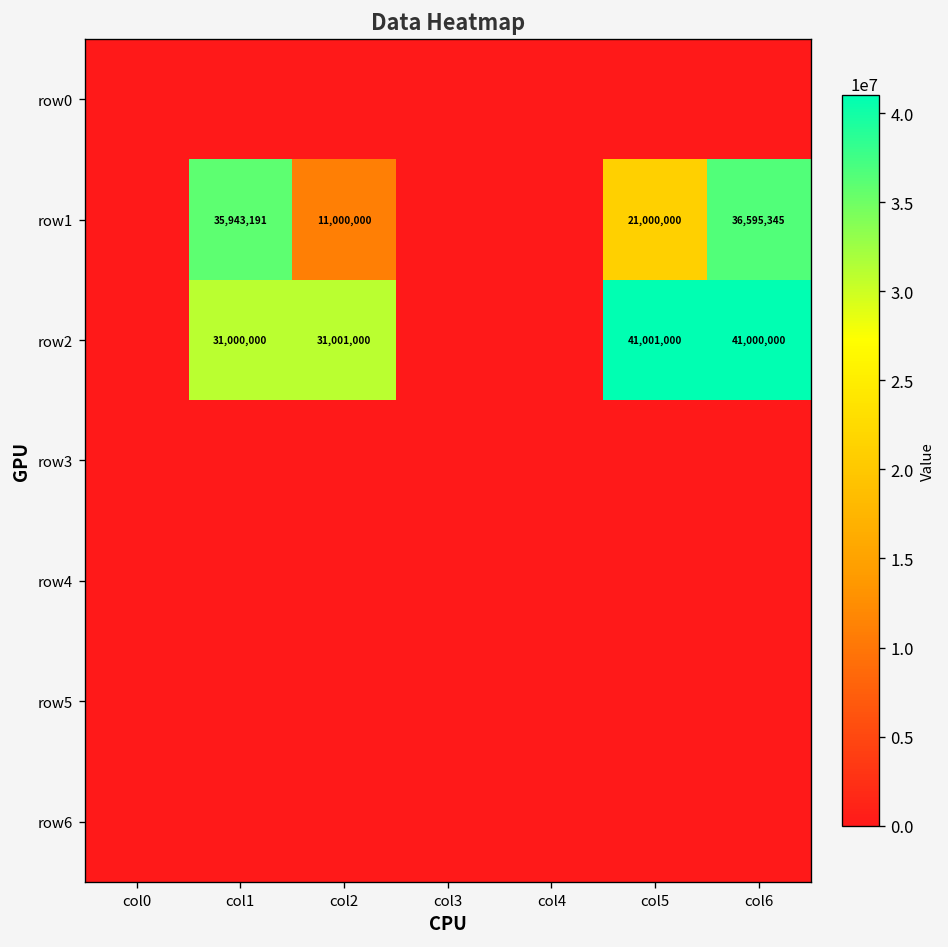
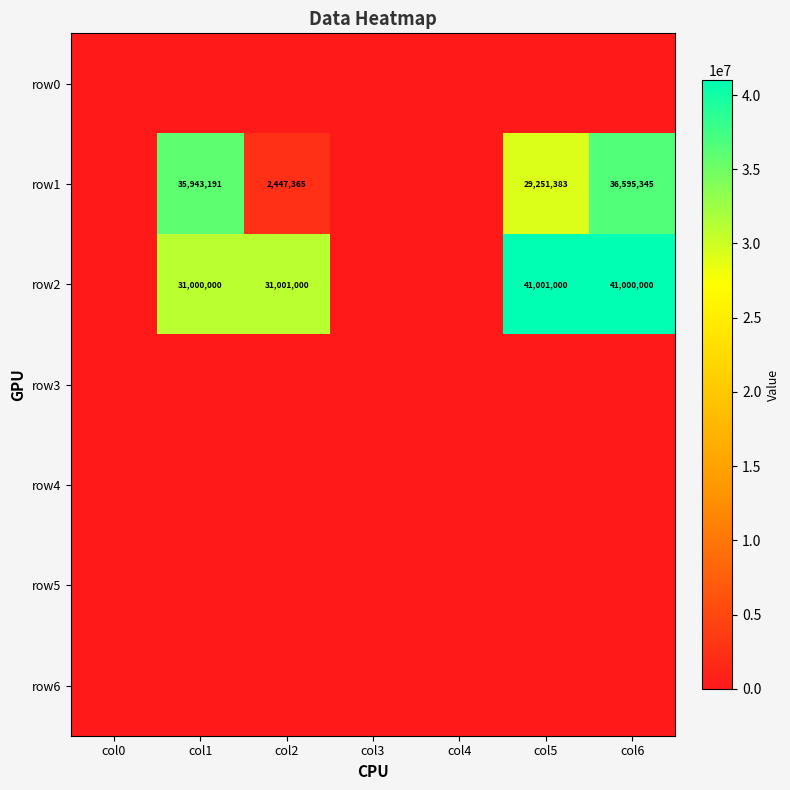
row1, col2: 11,000,000 -> 2,447,365
row1, col5: 21,000,000 -> 29,251,383
